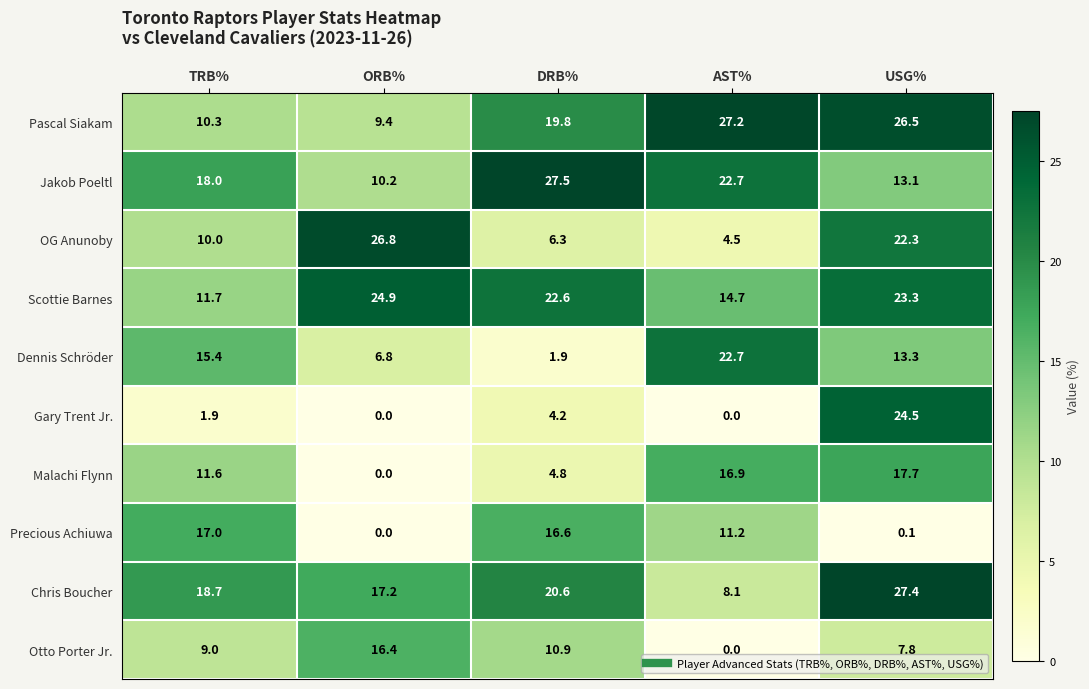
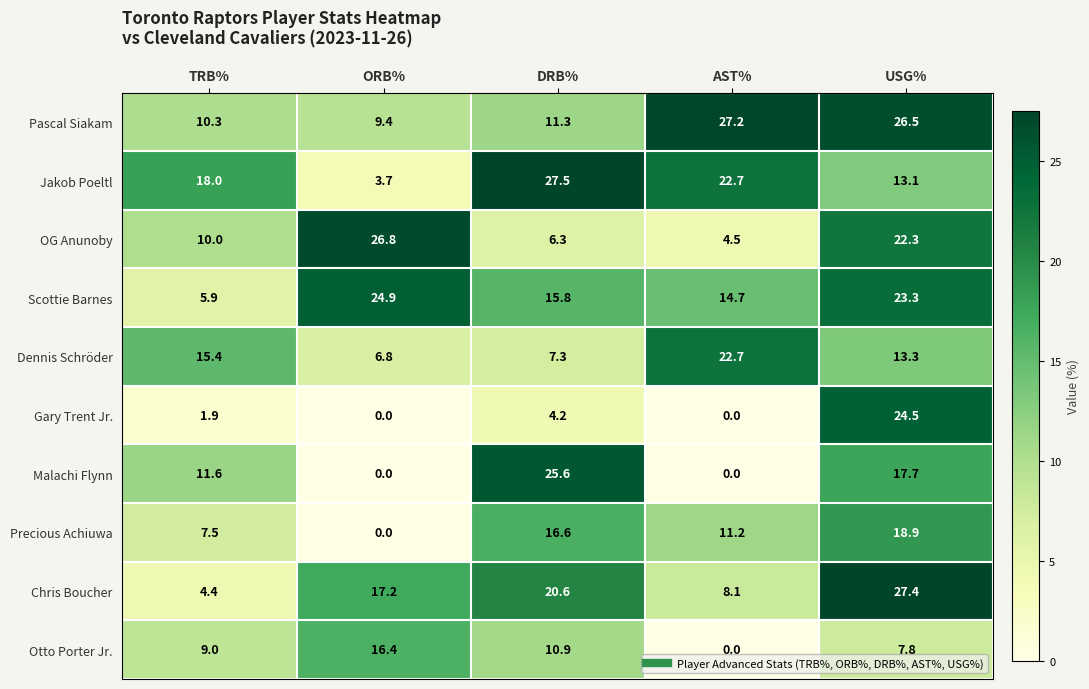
Pascal Siakam, DRB%: 19.8 -> 11.3
Jakob Poeltl, ORB%: 10.2 -> 3.7
Scottie Barnes, TRB%: 11.7 -> 5.9
Scottie Barnes, DRB%: 22.6 -> 15.8
Dennis Schröder, DRB%: 1.9 -> 7.3
Malachi Flynn, DRB%: 4.8 -> 25.6
Malachi Flynn, AST%: 16.9 -> 0.0
Precious Achiuwa, TRB%: 17.0 -> 7.5
Precious Achiuwa, USG%: 0.1 -> 18.9
Chris Boucher, TRB%: 18.7 -> 4.4
